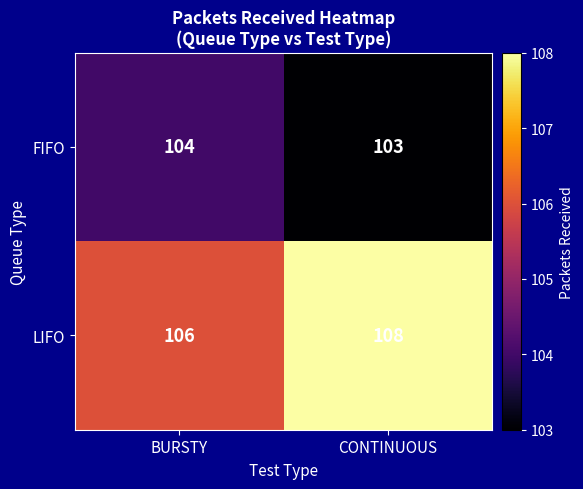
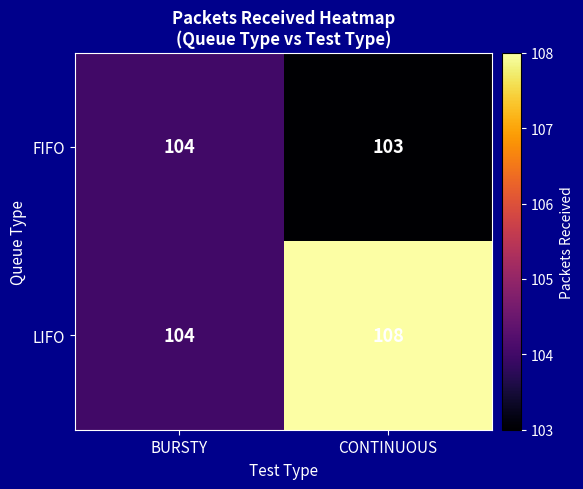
LIFO, BURSTY: 106 -> 104
